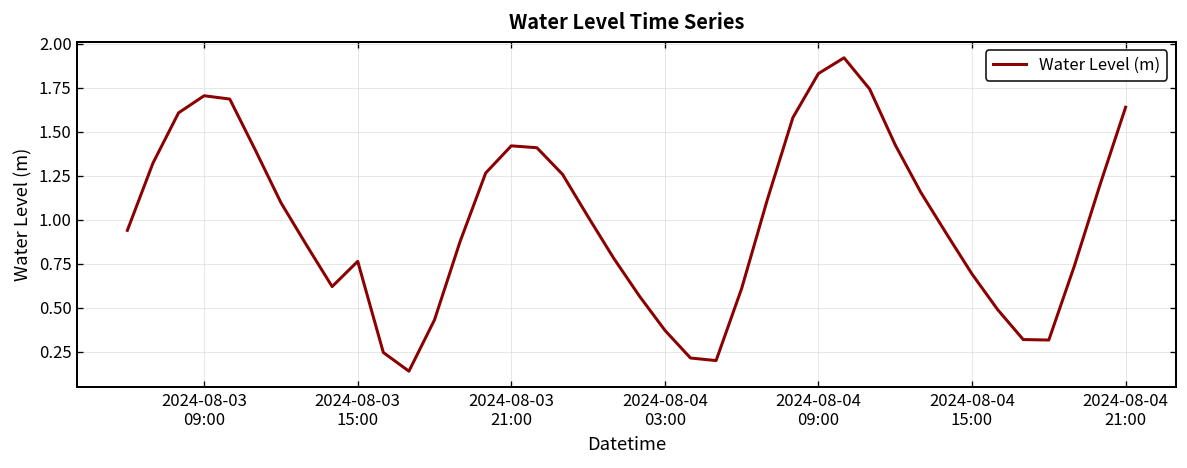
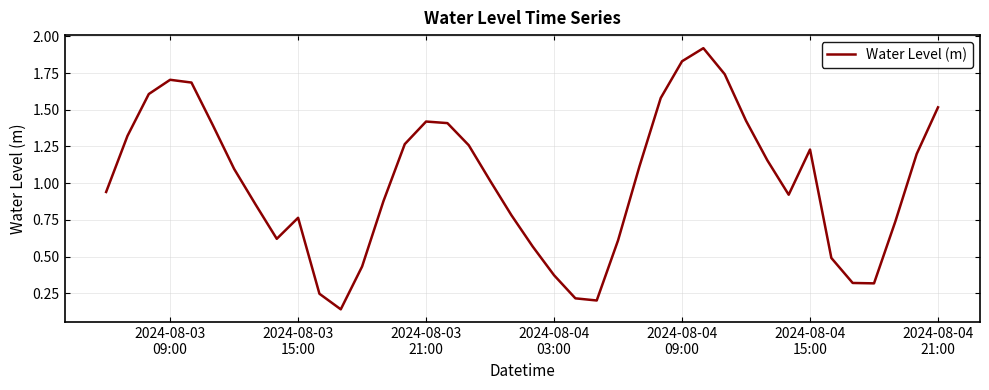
2024-08-04 15:00: 0.69 -> 1.23
2024-08-04 21:00: 1.64 -> 1.52
